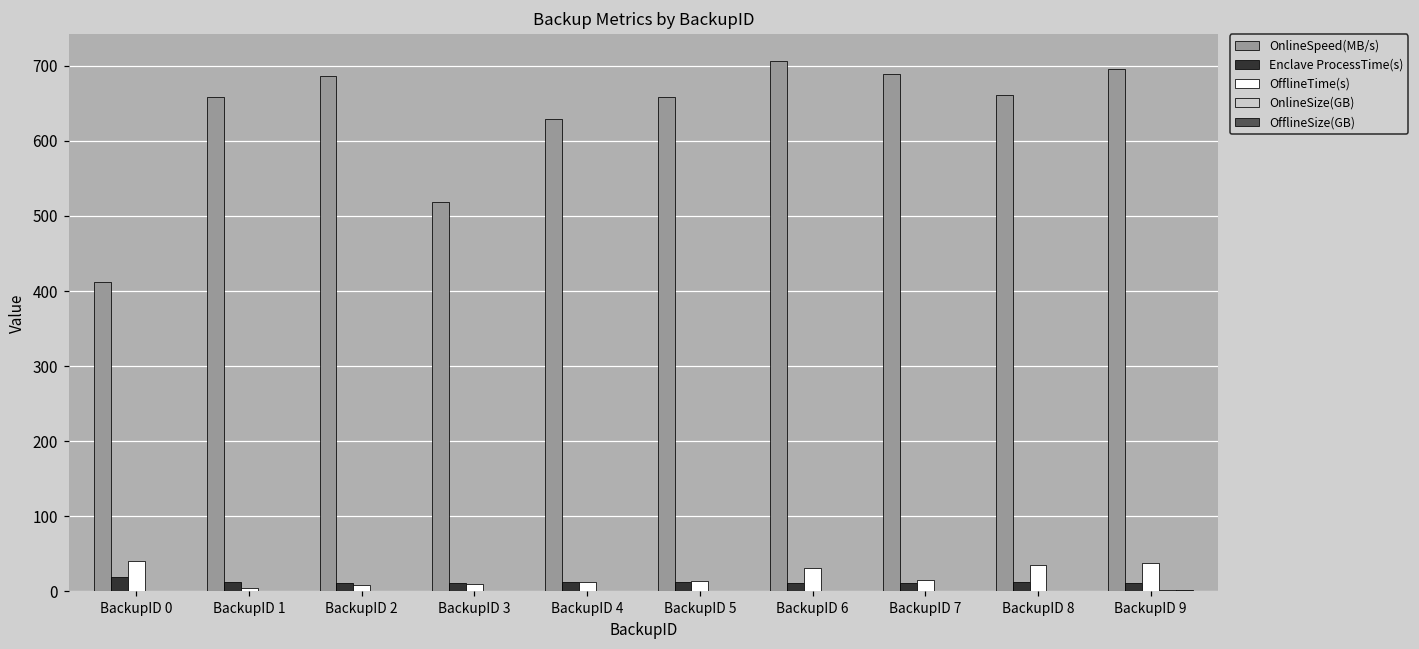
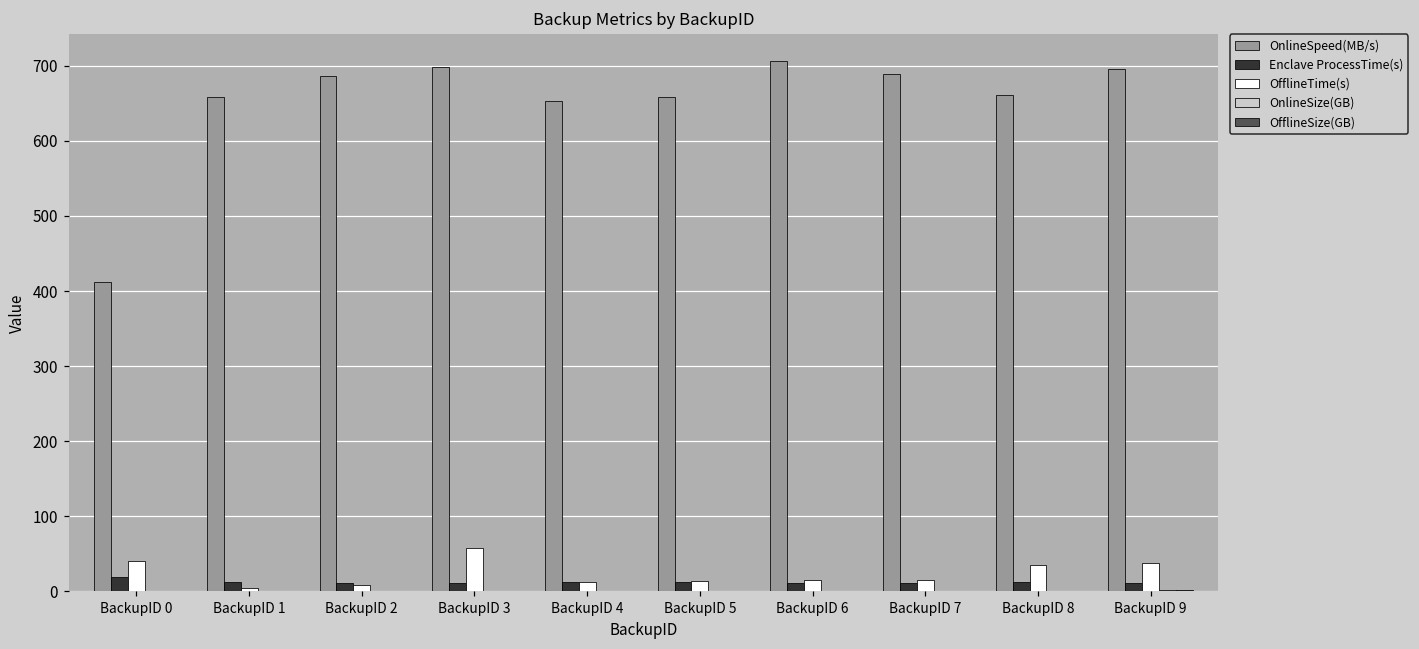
OnlineSpeed(MB/s), BackupID 3: 520 -> 700
OfflineTime(s), BackupID 3: 10 -> 60
OnlineSpeed(MB/s), BackupID 4: 630 -> 650
OfflineTime(s), BackupID 6: 30 -> 20
